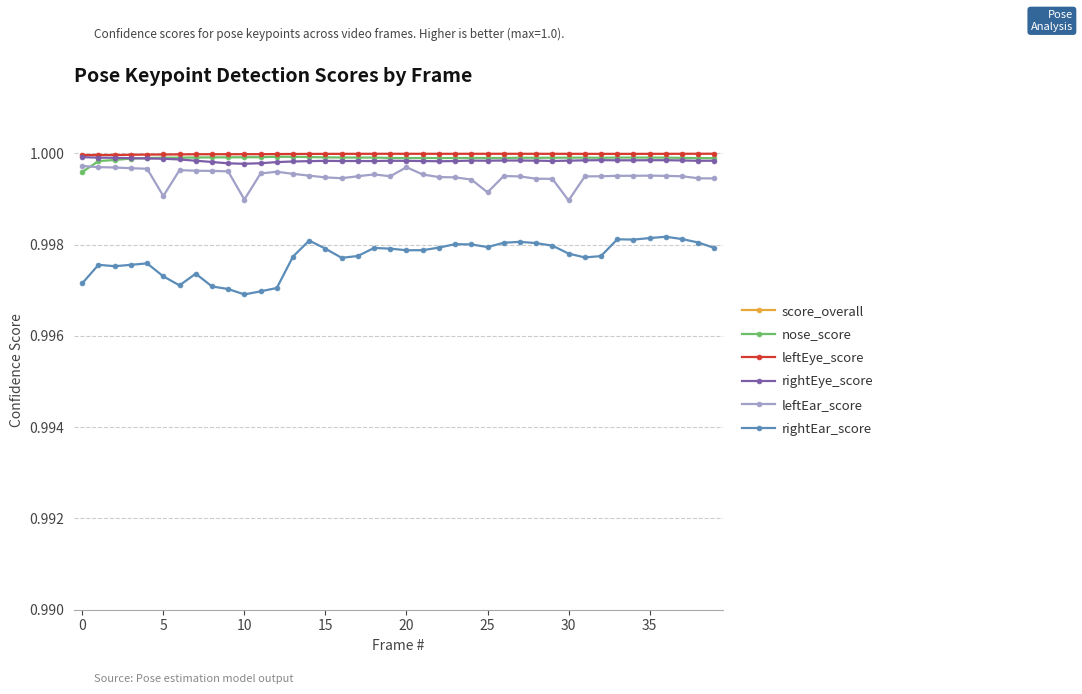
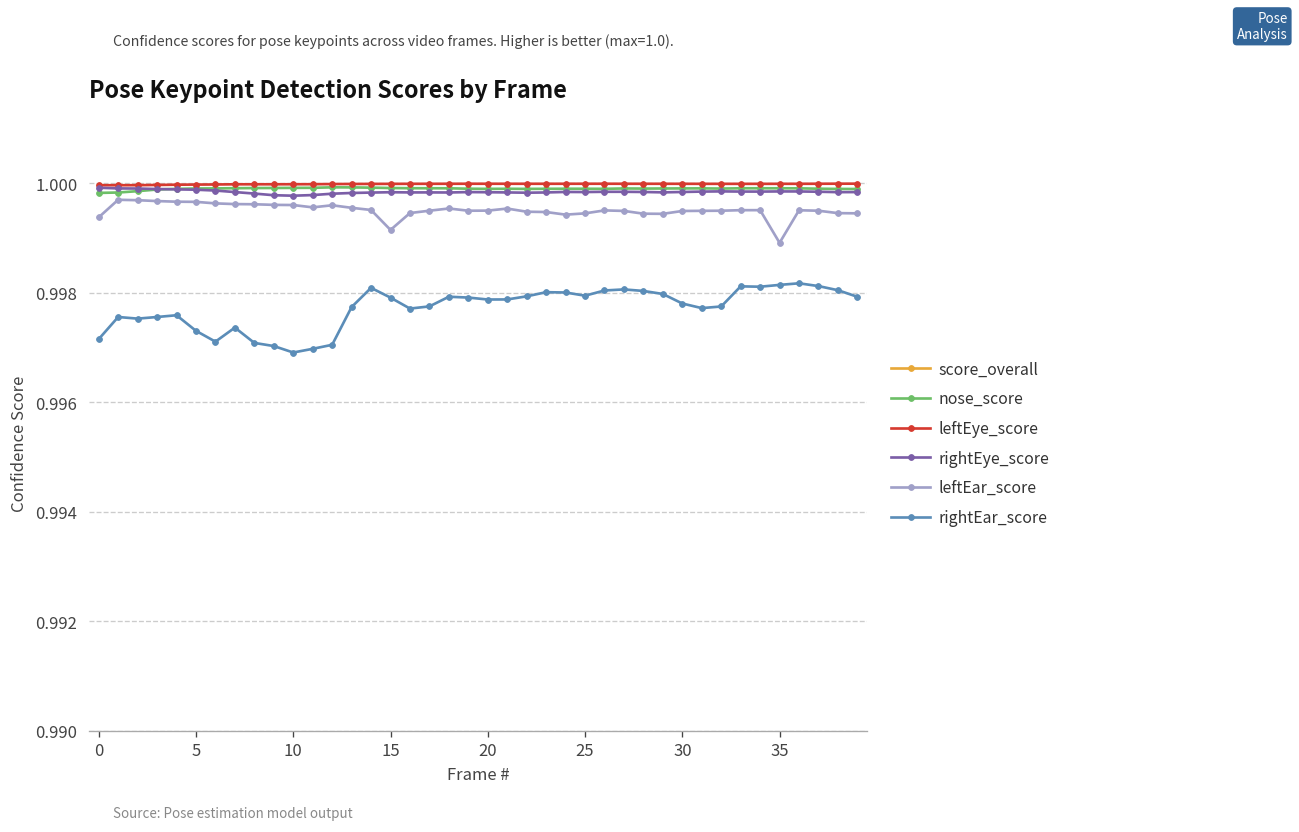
nose_score, 0: 0.9996 -> 0.9998
leftEar_score, 0: 0.9997 -> 0.9994
leftEar_score, 5: 0.9991 -> 0.9997
leftEar_score, 10: 0.9990 -> 0.9996
leftEar_score, 15: 0.9995 -> 0.9991
leftEar_score, 20: 0.9997 -> 0.9995
leftEar_score, 25: 0.9991 -> 0.9995
leftEar_score, 30: 0.9990 -> 0.9995
leftEar_score, 35: 0.9995 -> 0.9989
